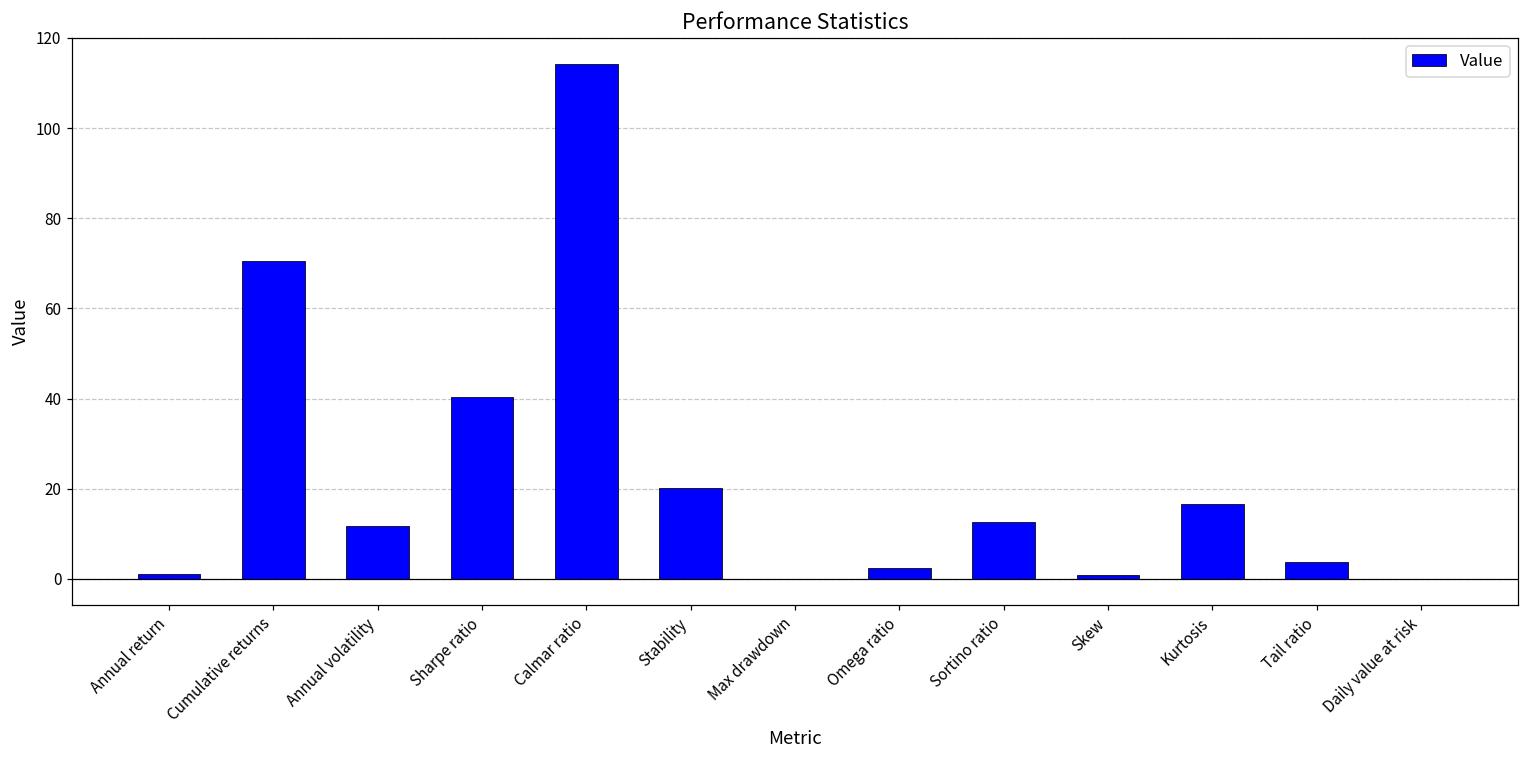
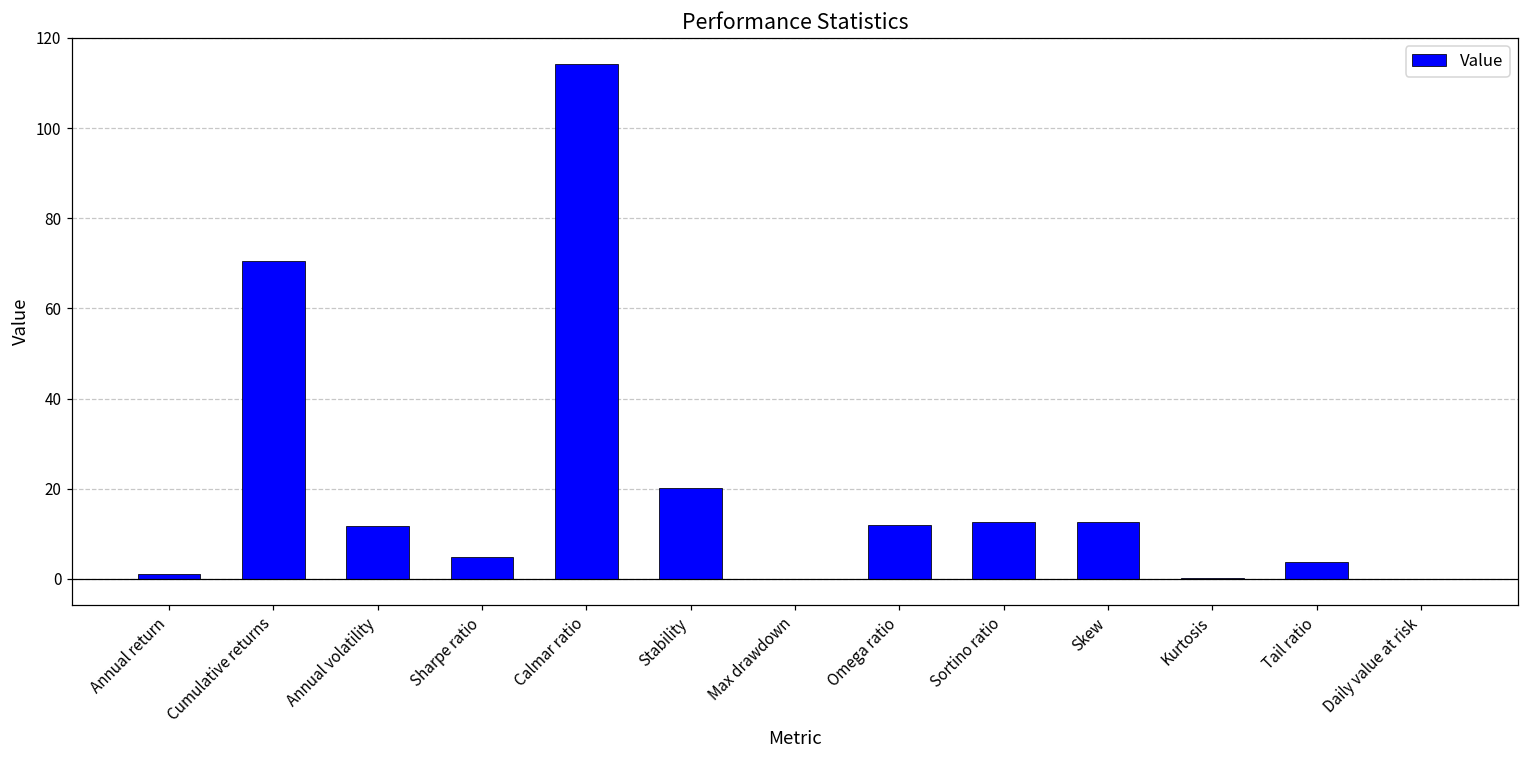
Sharpe ratio: 40 -> 5
Omega ratio: 2 -> 12
Skew: 1 -> 13
Kurtosis: 17 -> 0
